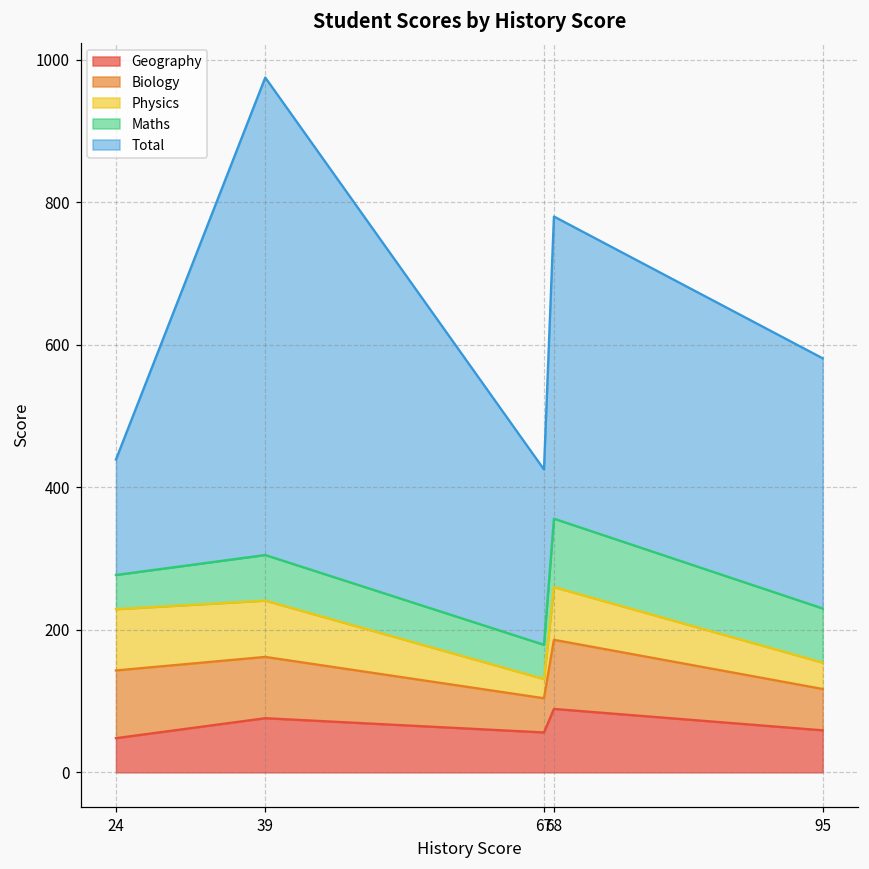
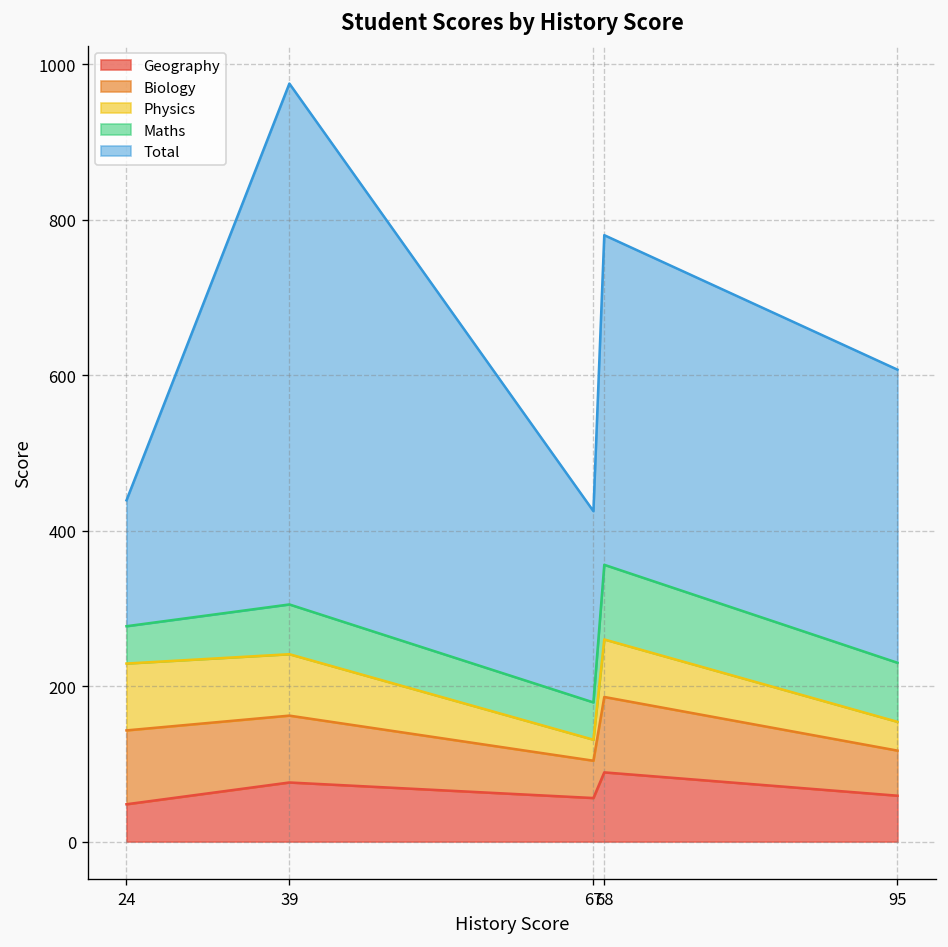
Total, 95: 350 -> 380
